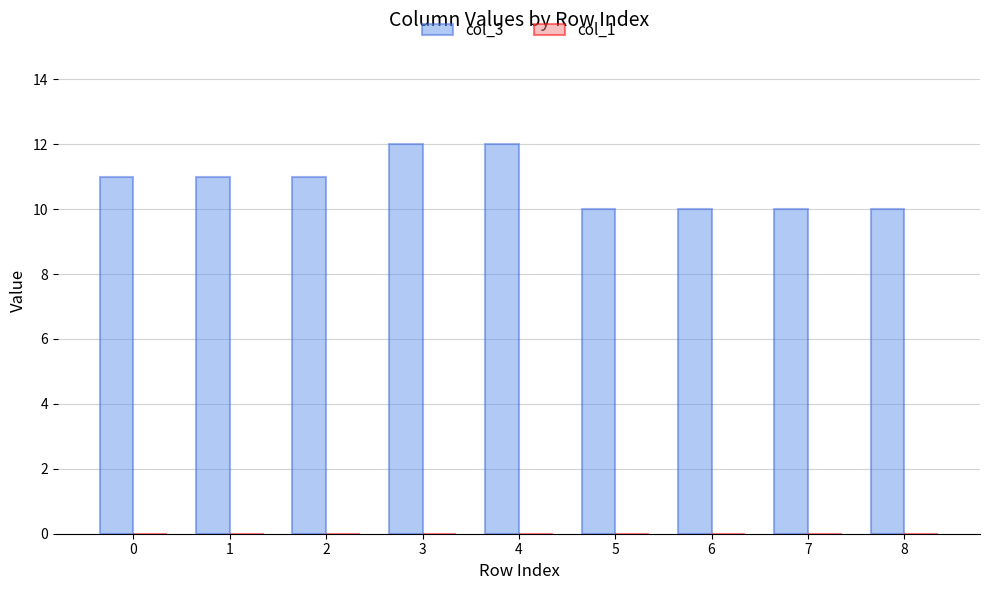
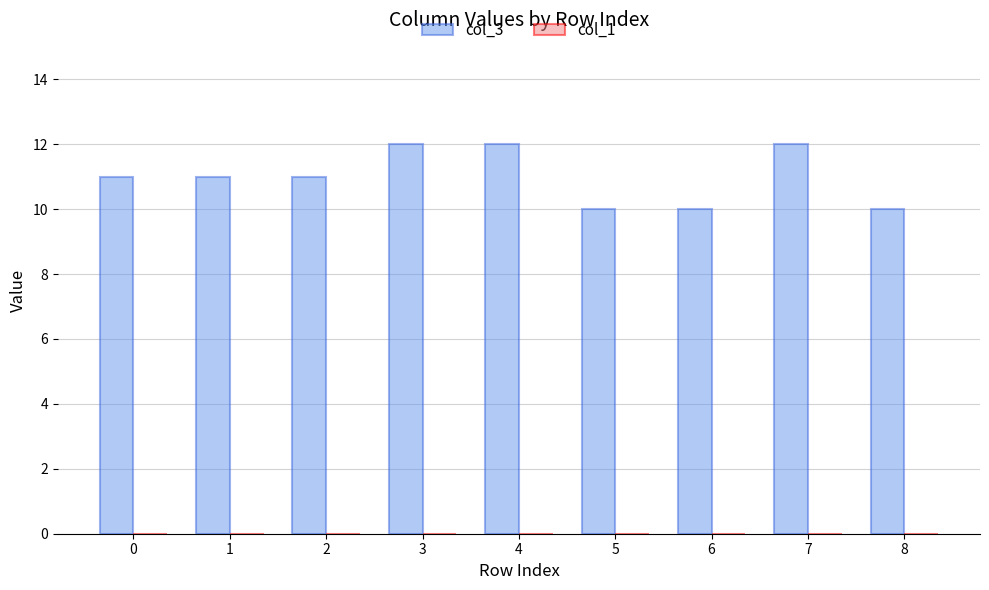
col_3, 7: 10 -> 12
